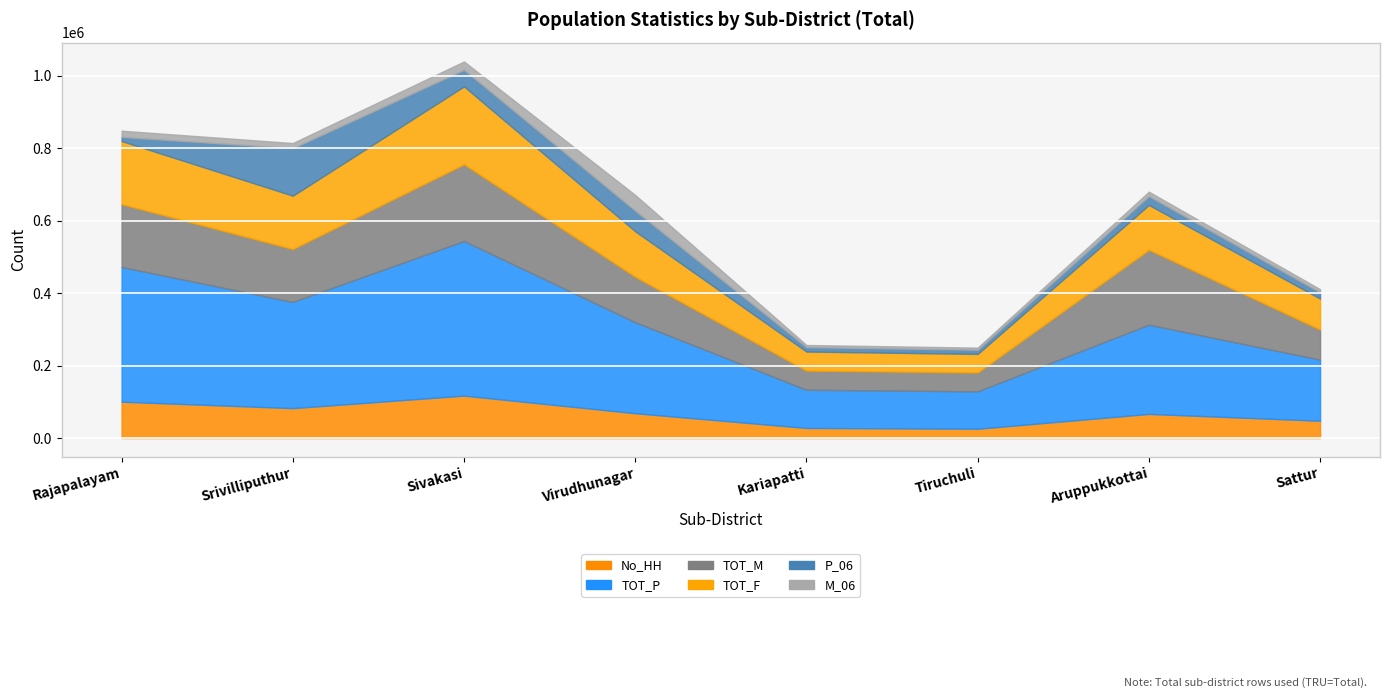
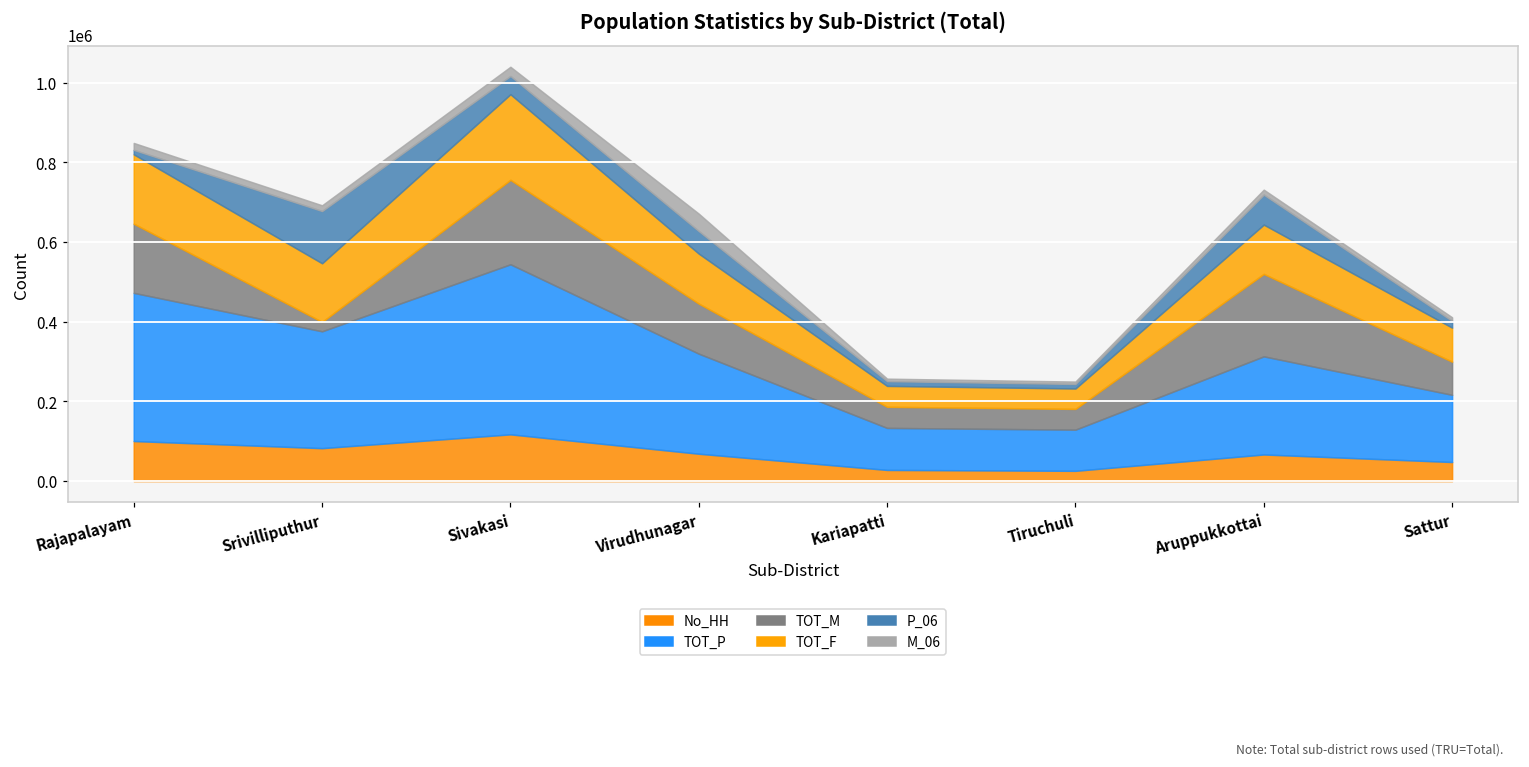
TOT_M, Srivilliputhur: 150000 -> 20000
P_06, Aruppukkottai: 20000 -> 80000
